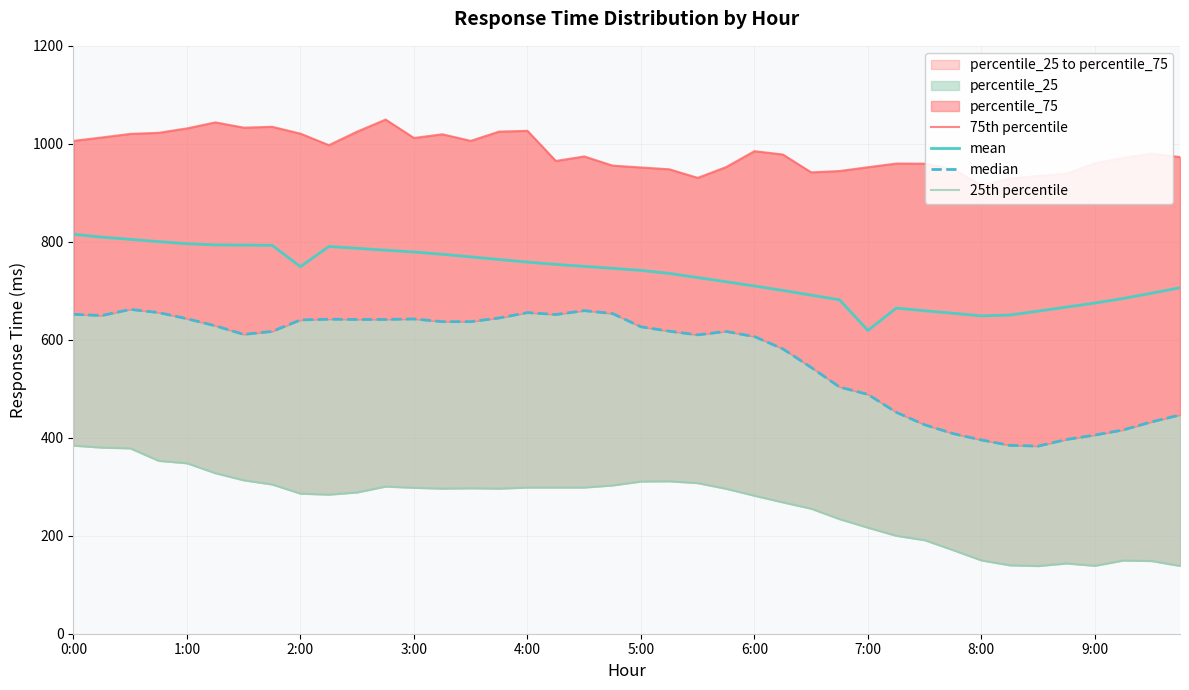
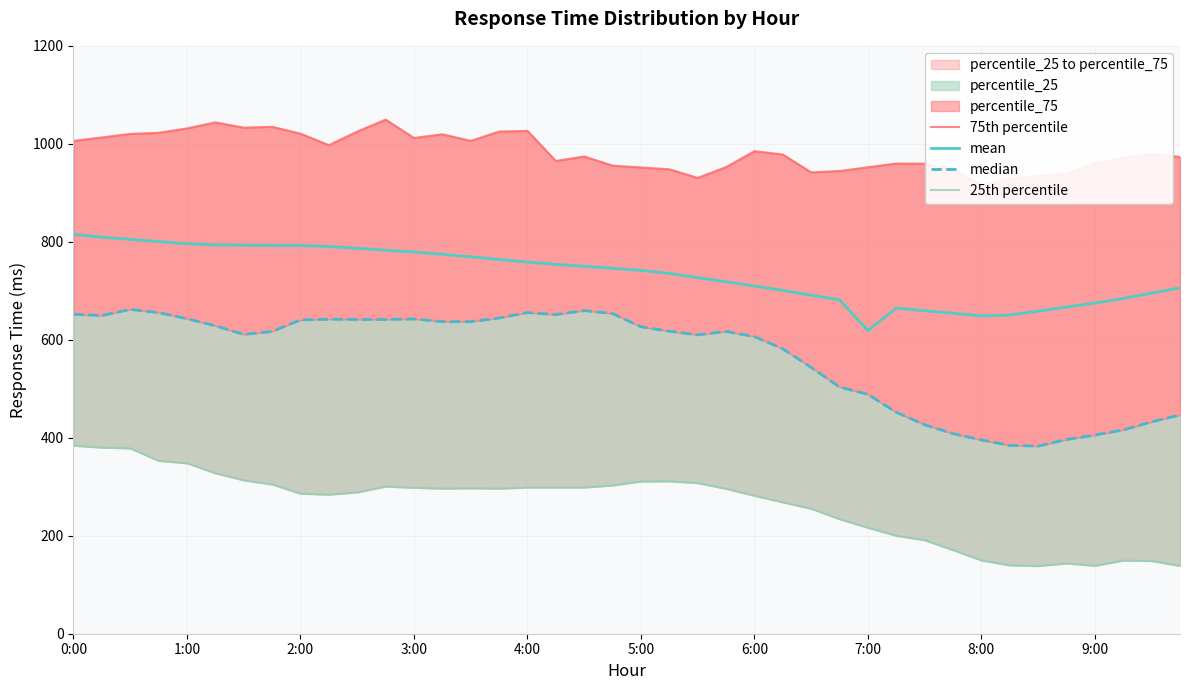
mean, 2:00: 750 -> 790
